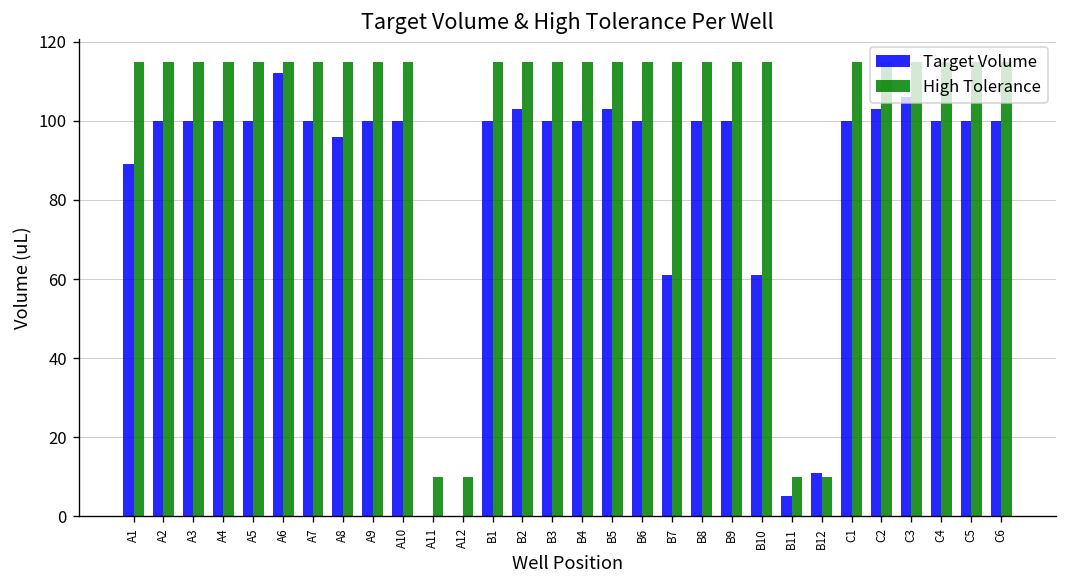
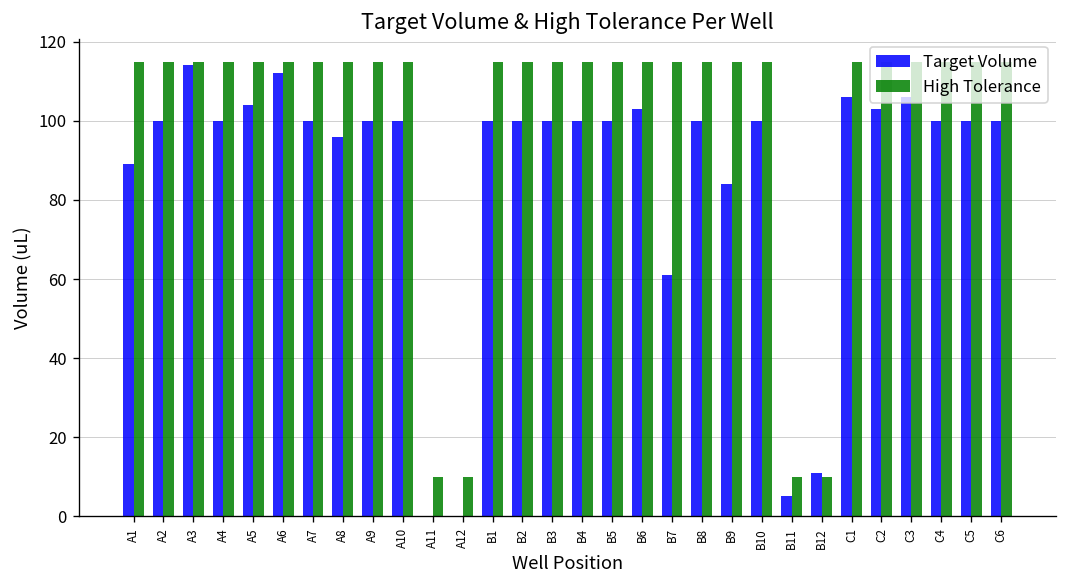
Target Volume, A3: 100 -> 114
Target Volume, A5: 100 -> 104
Target Volume, B2: 103 -> 100
Target Volume, B5: 103 -> 100
Target Volume, B6: 100 -> 103
Target Volume, B9: 100 -> 84
Target Volume, B10: 61 -> 100
Target Volume, C1: 100 -> 106
